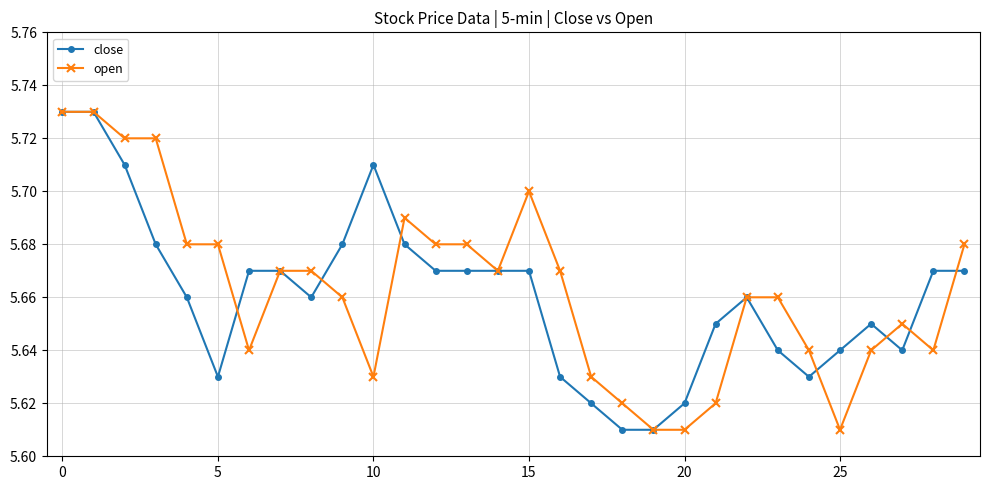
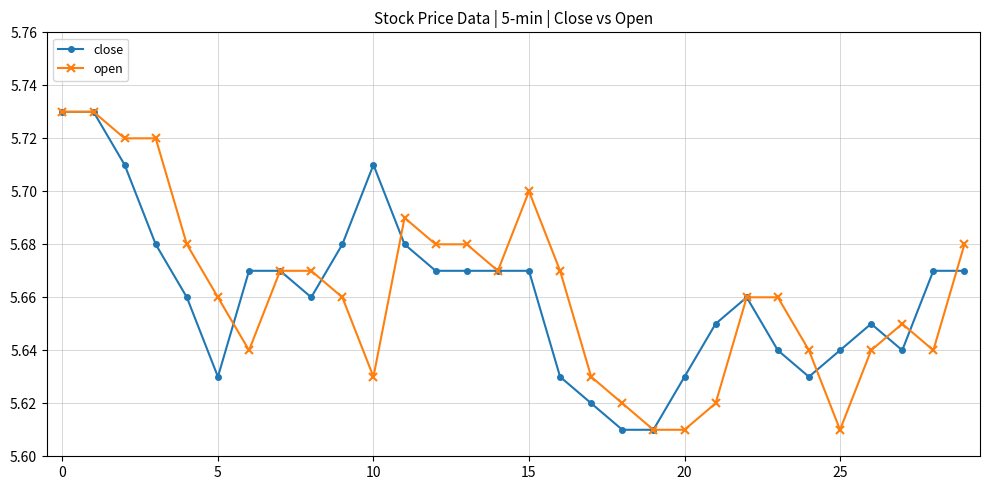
open, 5: 5.68 -> 5.66
close, 20: 5.62 -> 5.63
